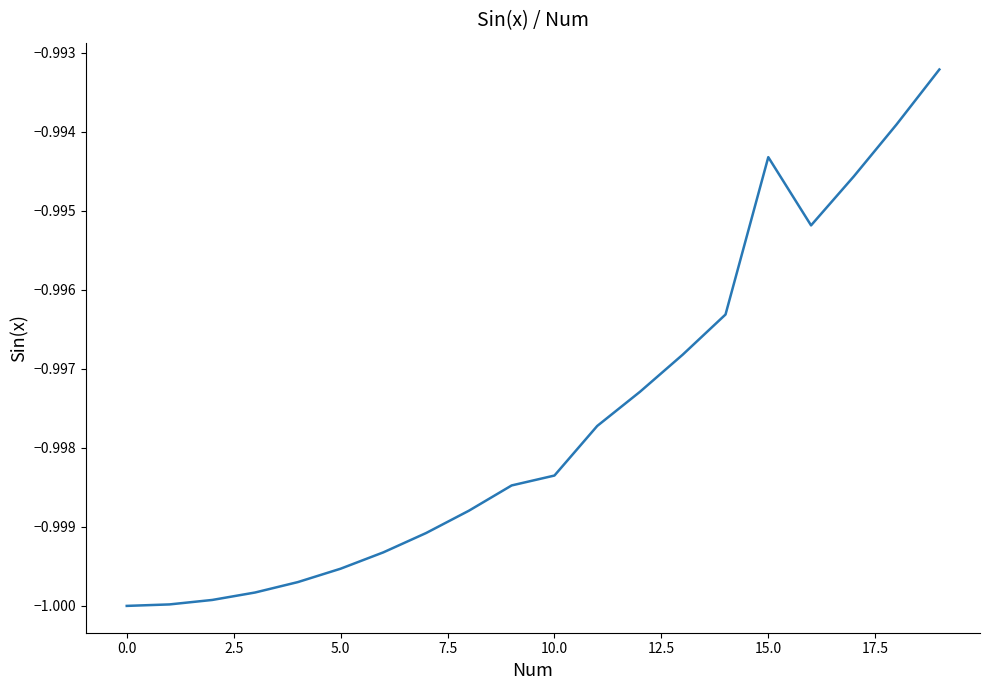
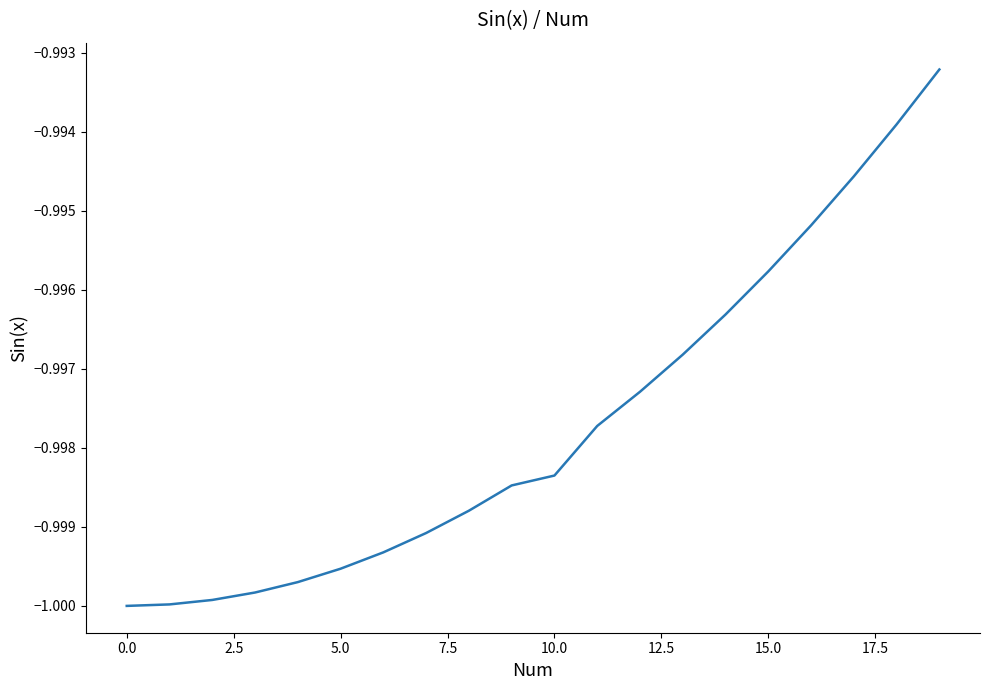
15.0: -0.9943 -> -0.9958
